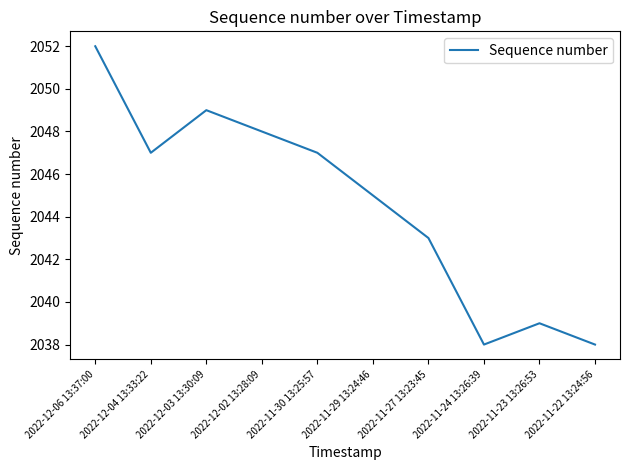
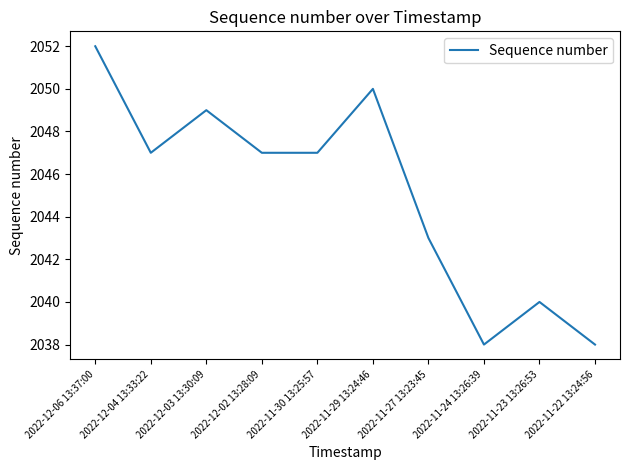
2022-12-02 13:28:09: 2048 -> 2047
2022-11-29 13:24:46: 2045 -> 2050
2022-11-23 13:26:53: 2039 -> 2040
